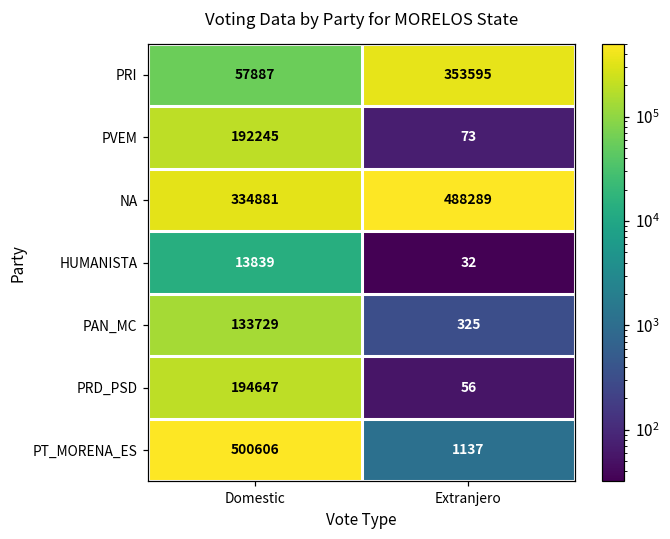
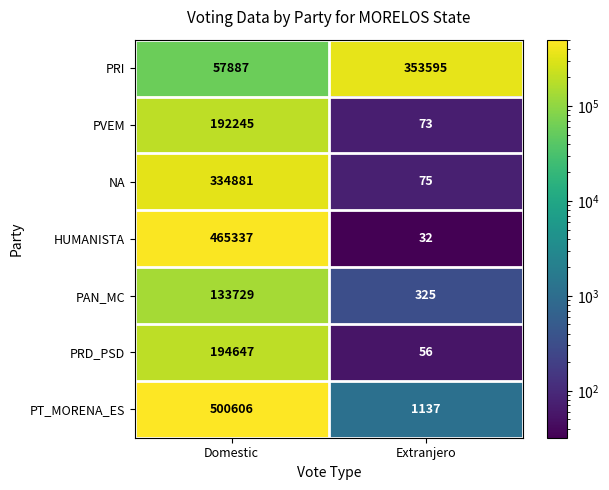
NA, Extranjero: 488289 -> 75
HUMANISTA, Domestic: 13839 -> 465337
